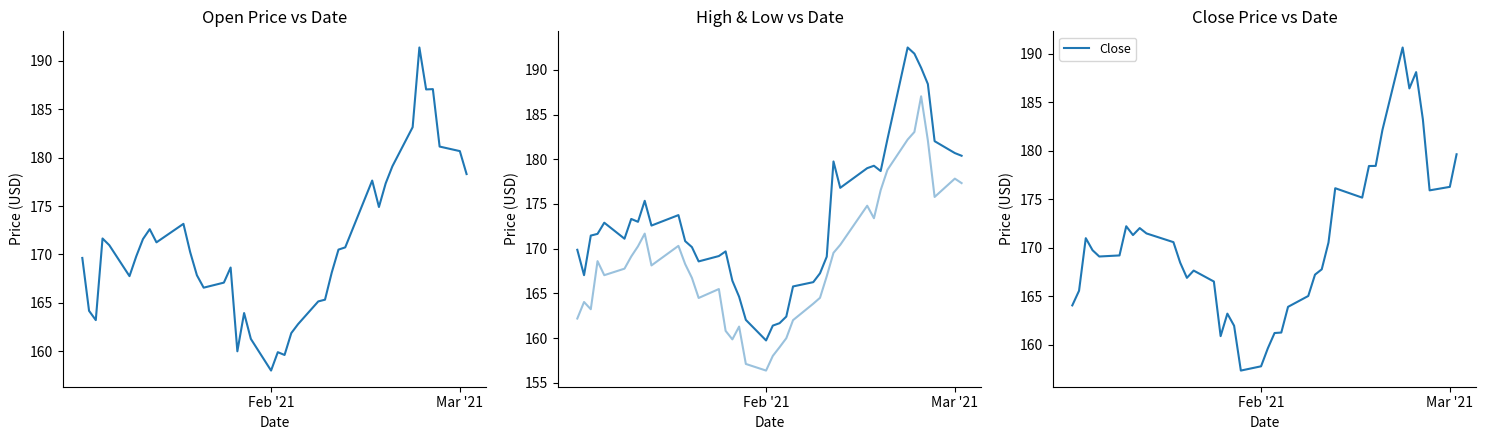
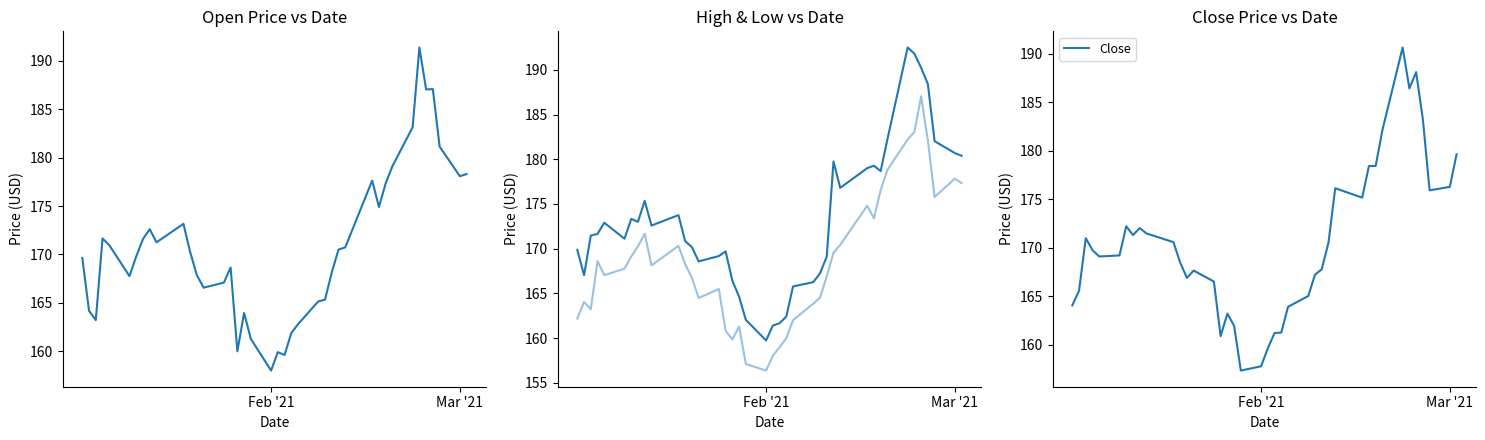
Open Price vs Date, Mar '21: 181 -> 178
